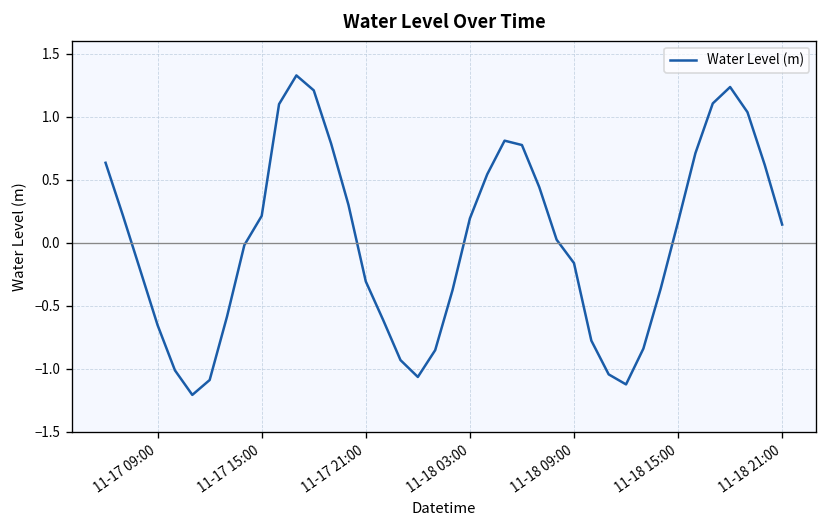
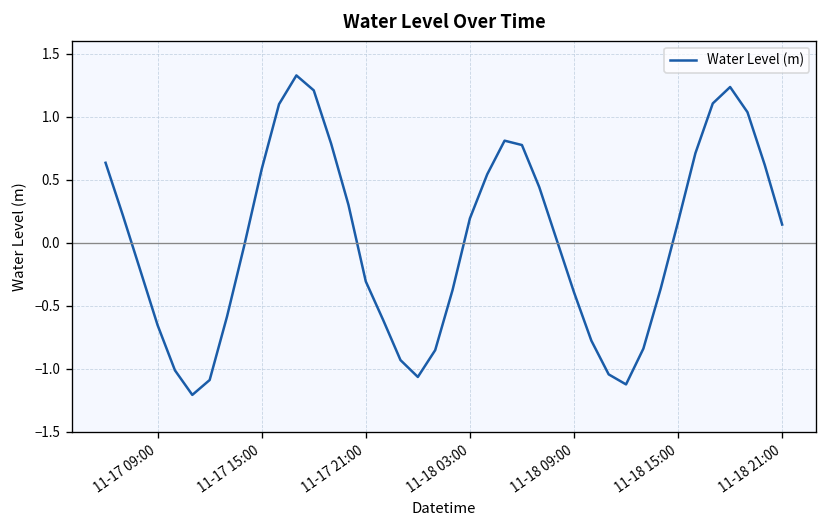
11-17 15:00: 0.21 -> 0.58
11-18 09:00: -0.16 -> -0.39
